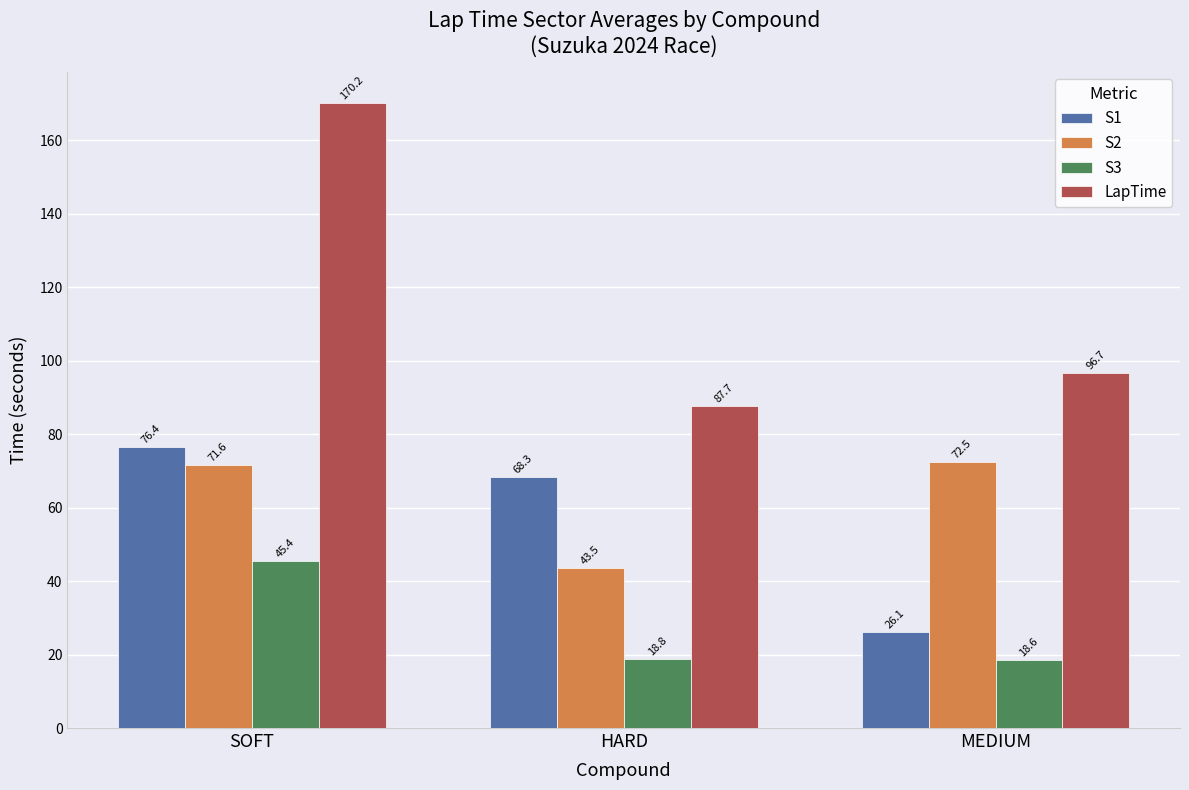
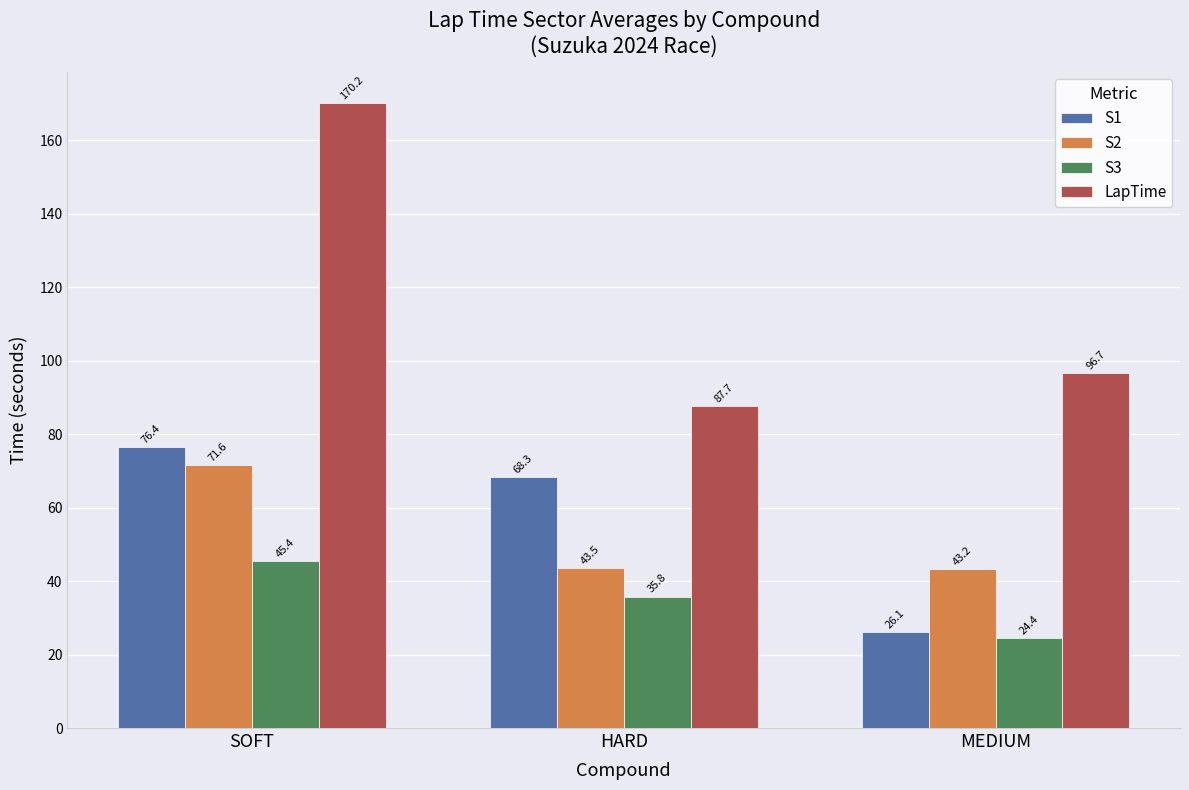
S3, HARD: 18.8 -> 35.8
S2, MEDIUM: 72.5 -> 43.2
S3, MEDIUM: 18.6 -> 24.4
